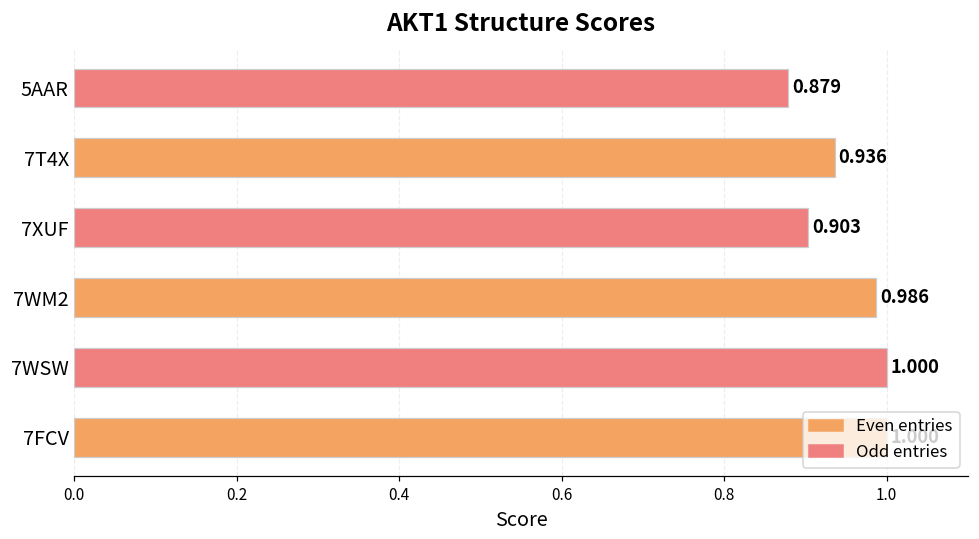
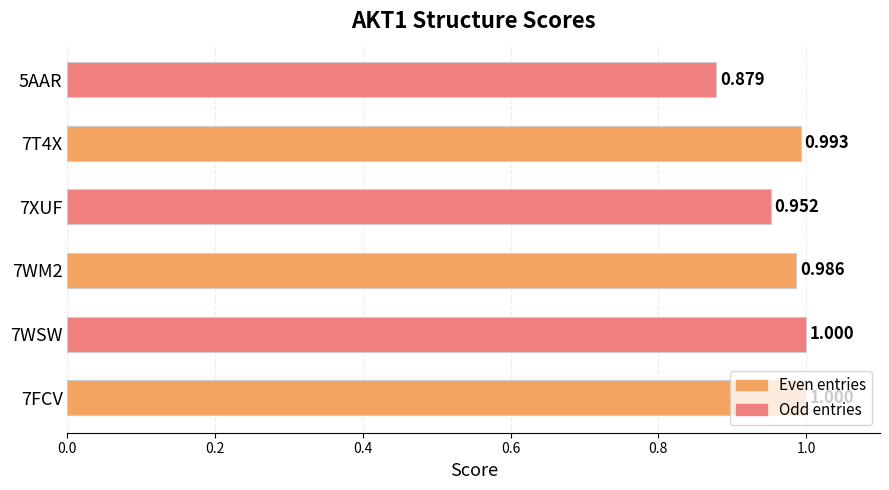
7T4X: 0.936 -> 0.993
7XUF: 0.903 -> 0.952
